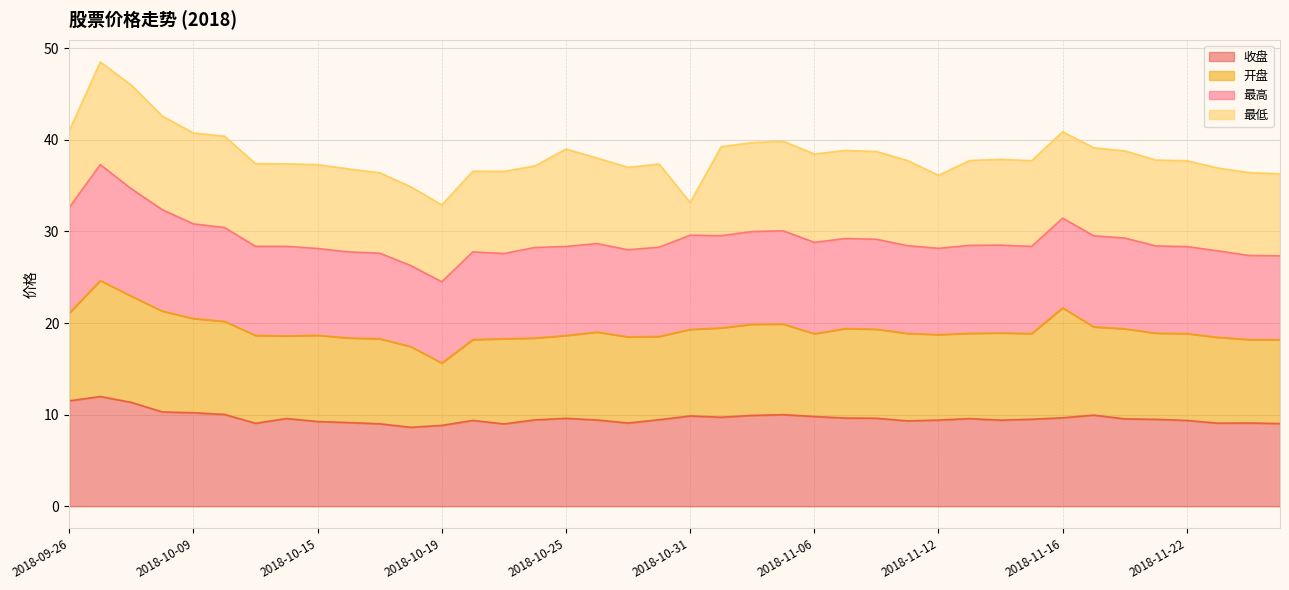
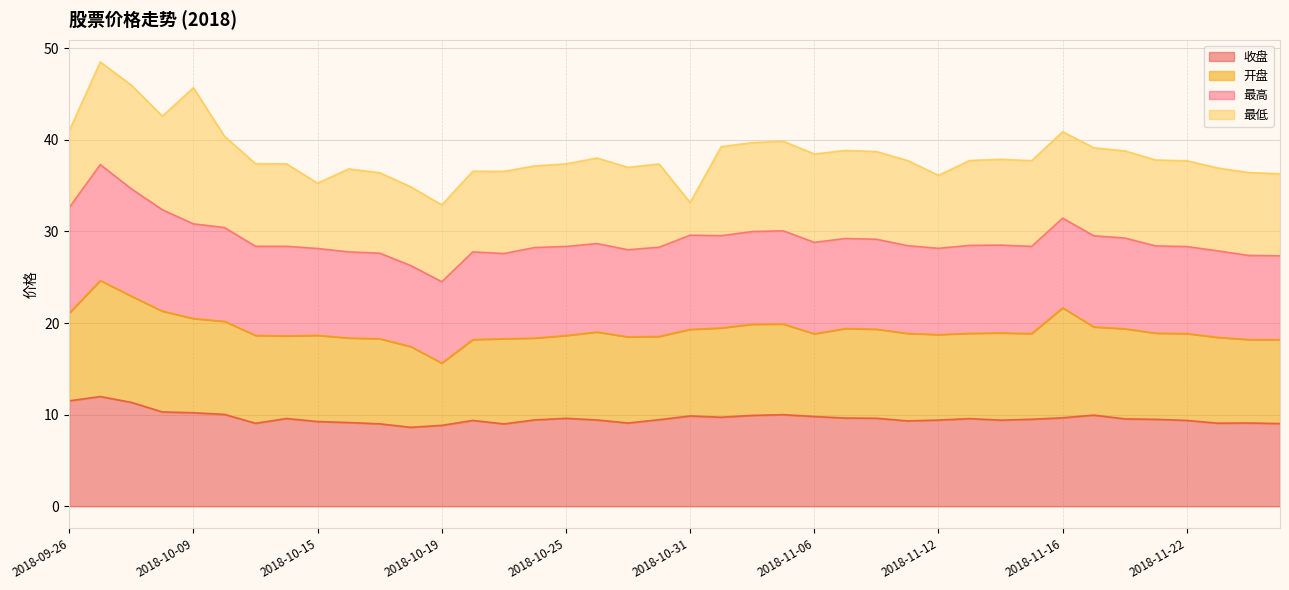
最低, 2018-10-09: 10 -> 15
最低, 2018-10-15: 9 -> 7
最低, 2018-10-25: 11 -> 9
